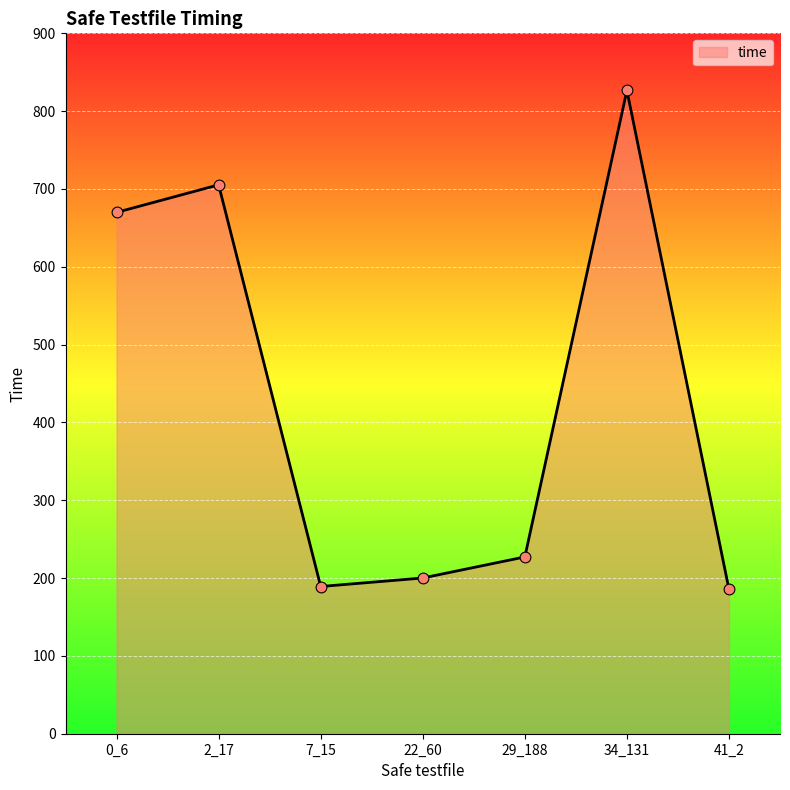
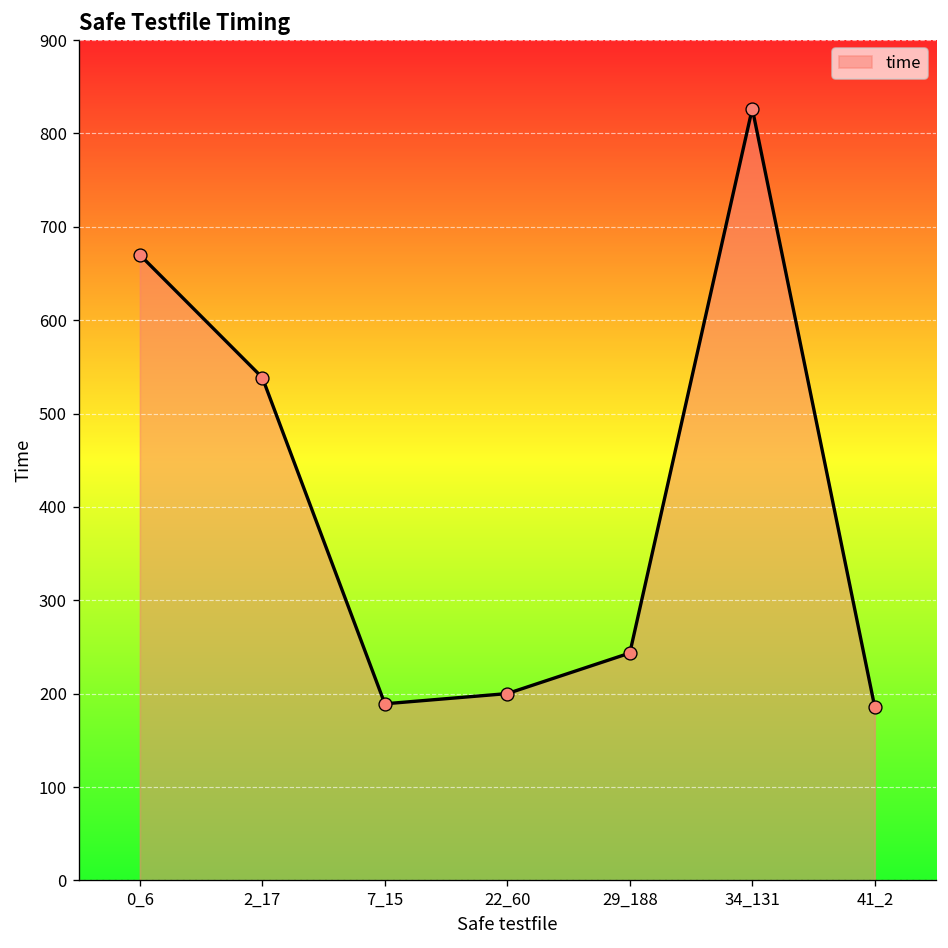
2_17: 710 -> 540
29_188: 230 -> 240
